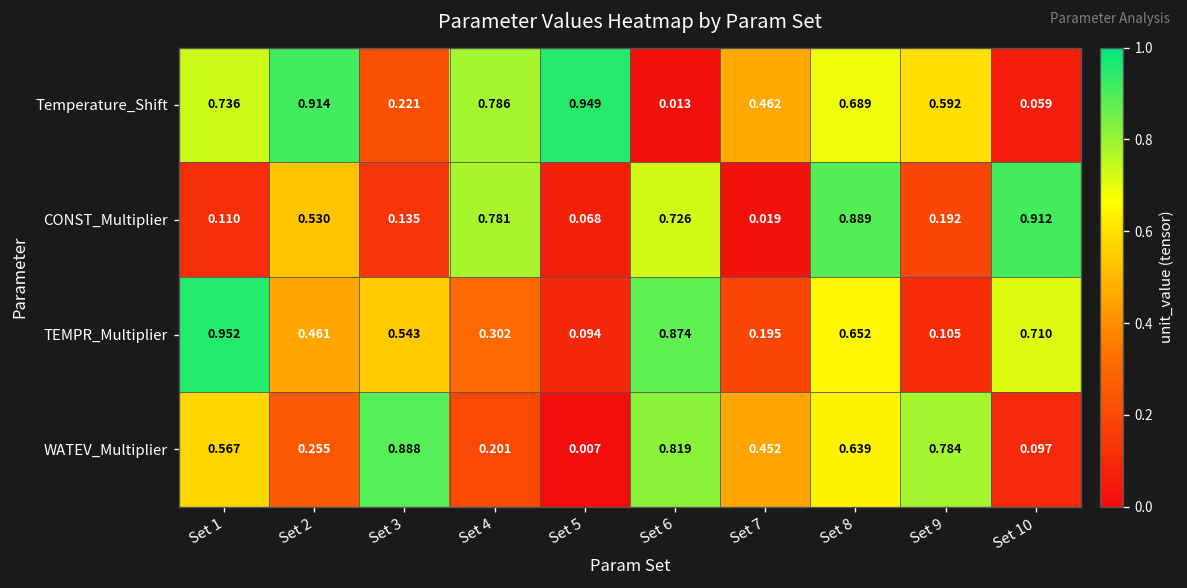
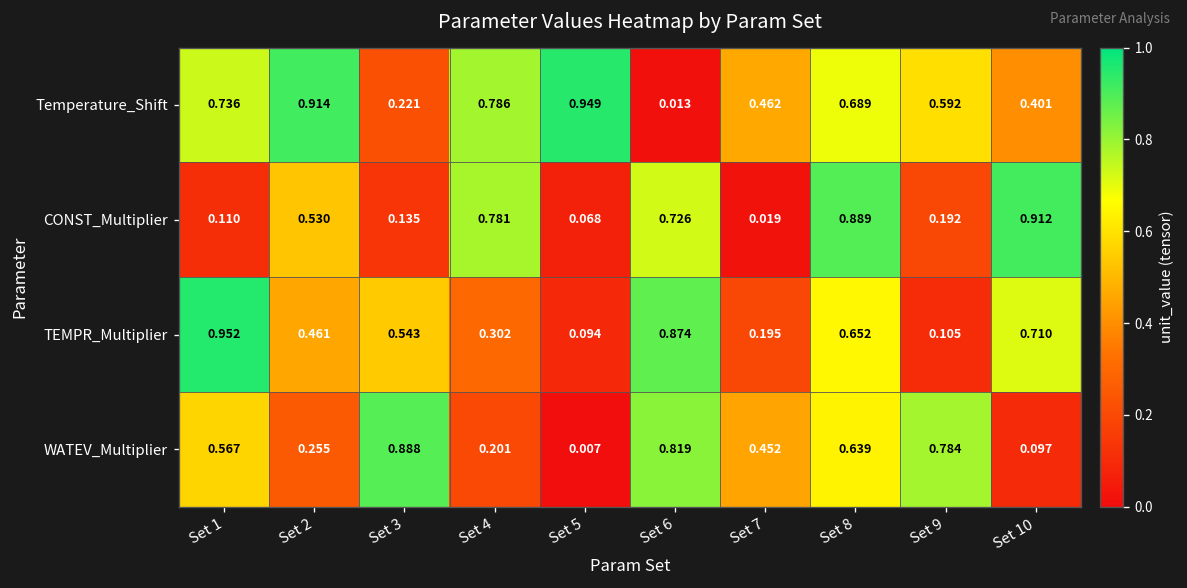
Temperature_Shift, Set 10: 0.059 -> 0.401
